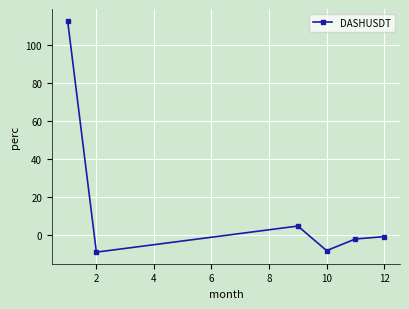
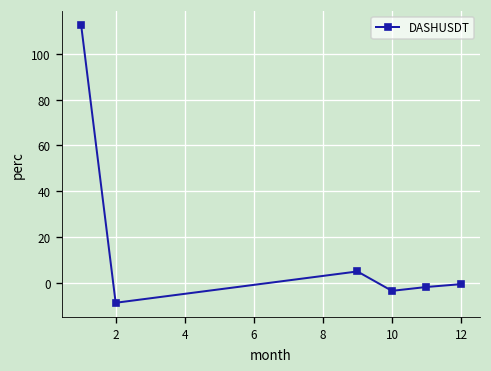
10: -8 -> -4
